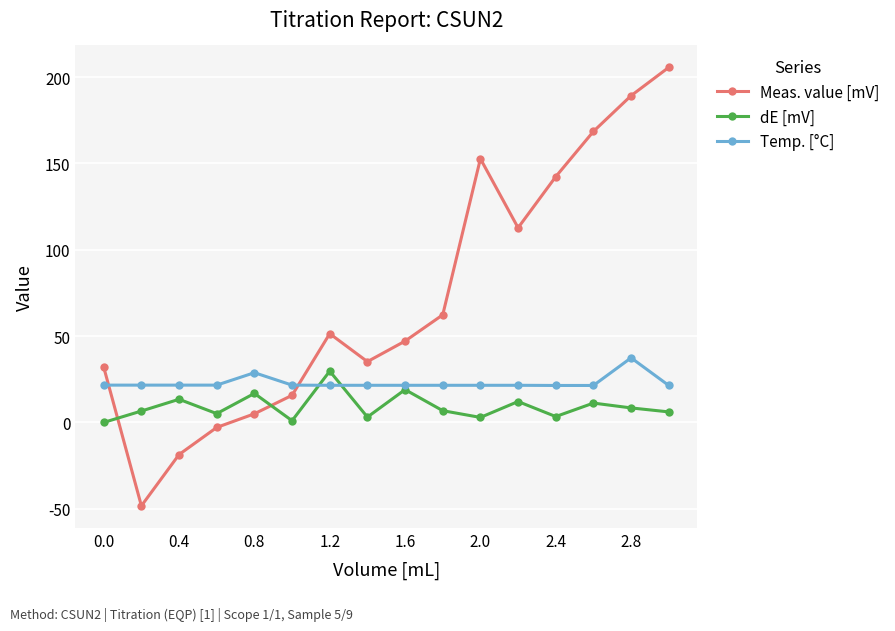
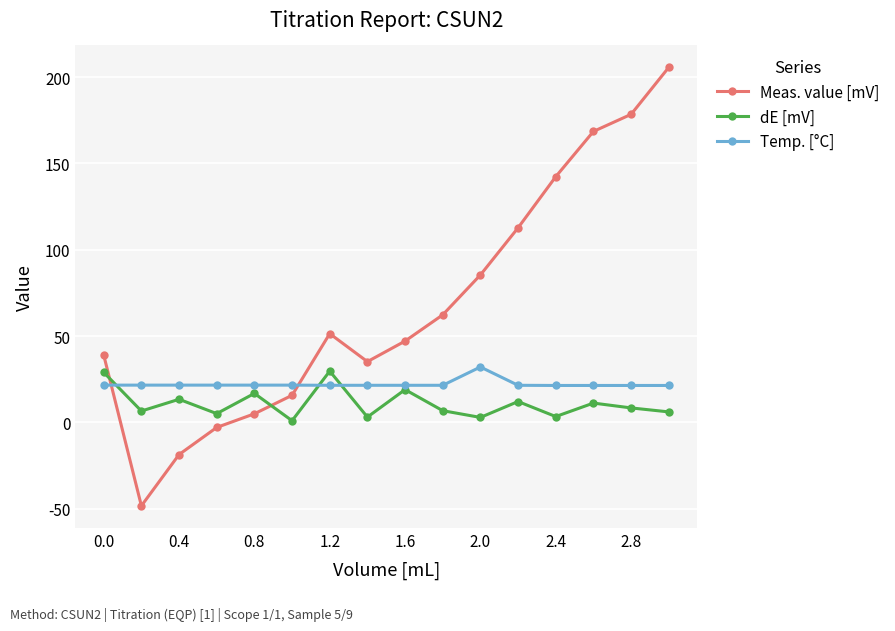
Meas. value [mV], 0.0: 32 -> 39
dE [mV], 0.0: 0 -> 29
Temp. [°C], 0.8: 29 -> 22
Meas. value [mV], 2.0: 153 -> 85
Temp. [°C], 2.0: 22 -> 32
Meas. value [mV], 2.8: 189 -> 178
Temp. [°C], 2.8: 37 -> 21
